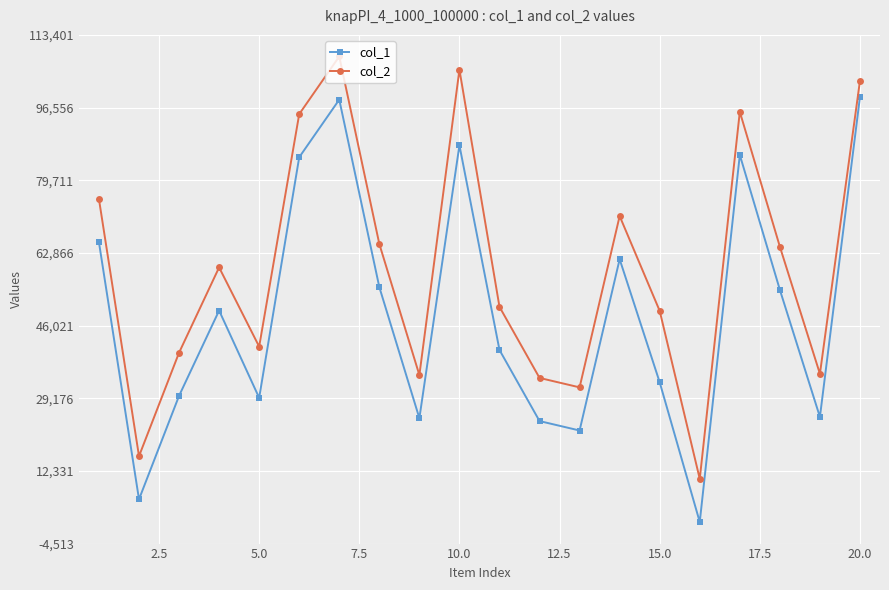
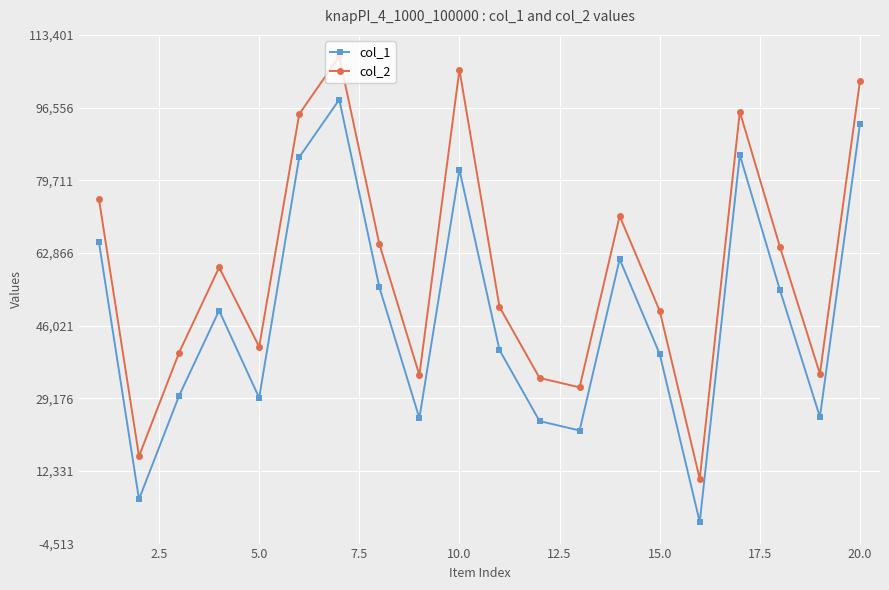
col_1, 10.0: 88,000 -> 82,000
col_1, 15.0: 33,000 -> 39,000
col_1, 20.0: 99,000 -> 93,000
